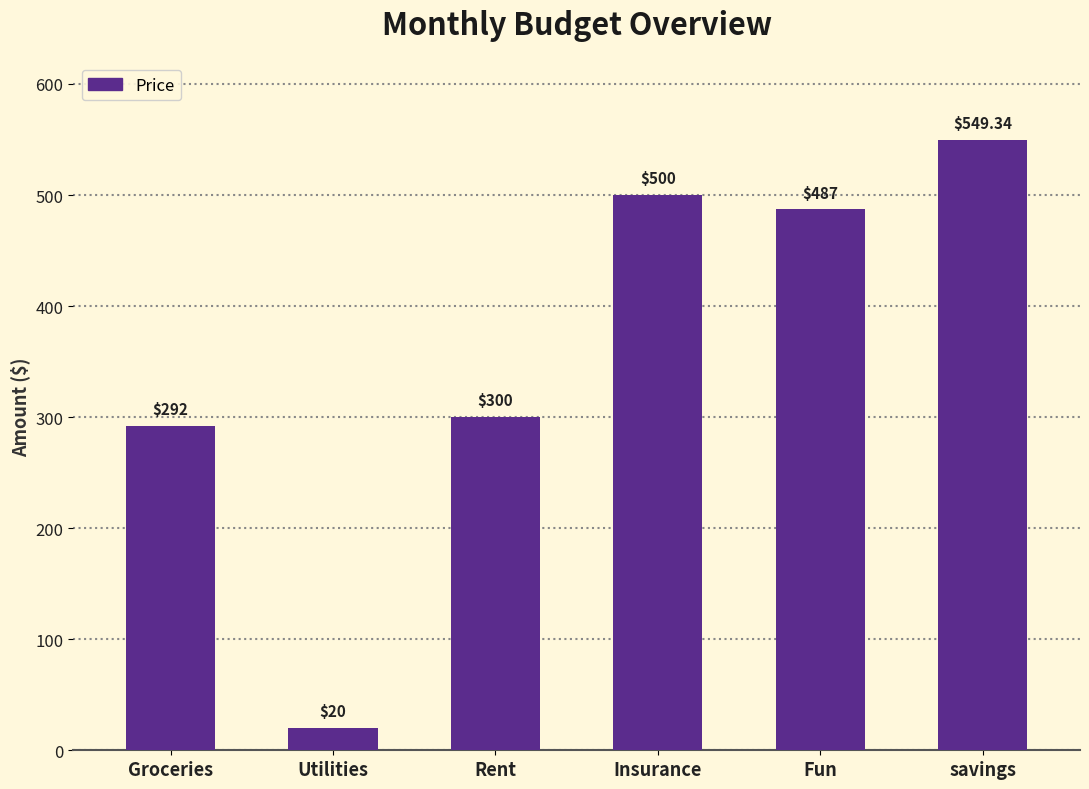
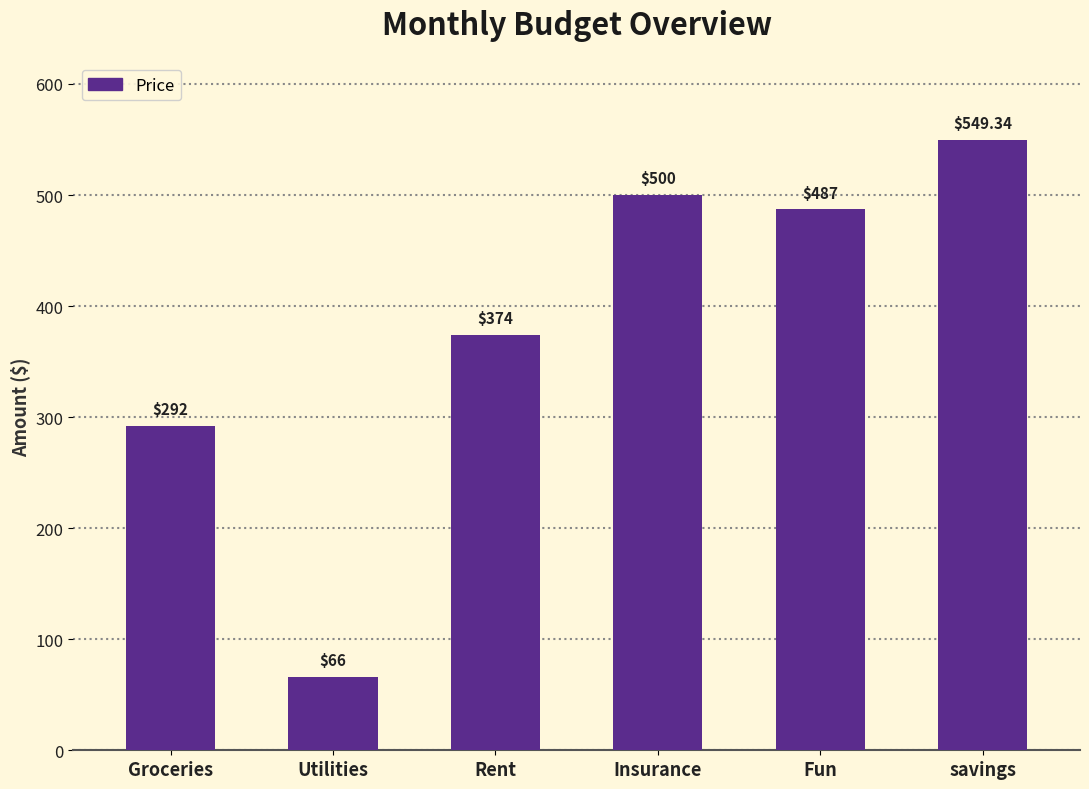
Utilities: $20 -> $66
Rent: $300 -> $374
